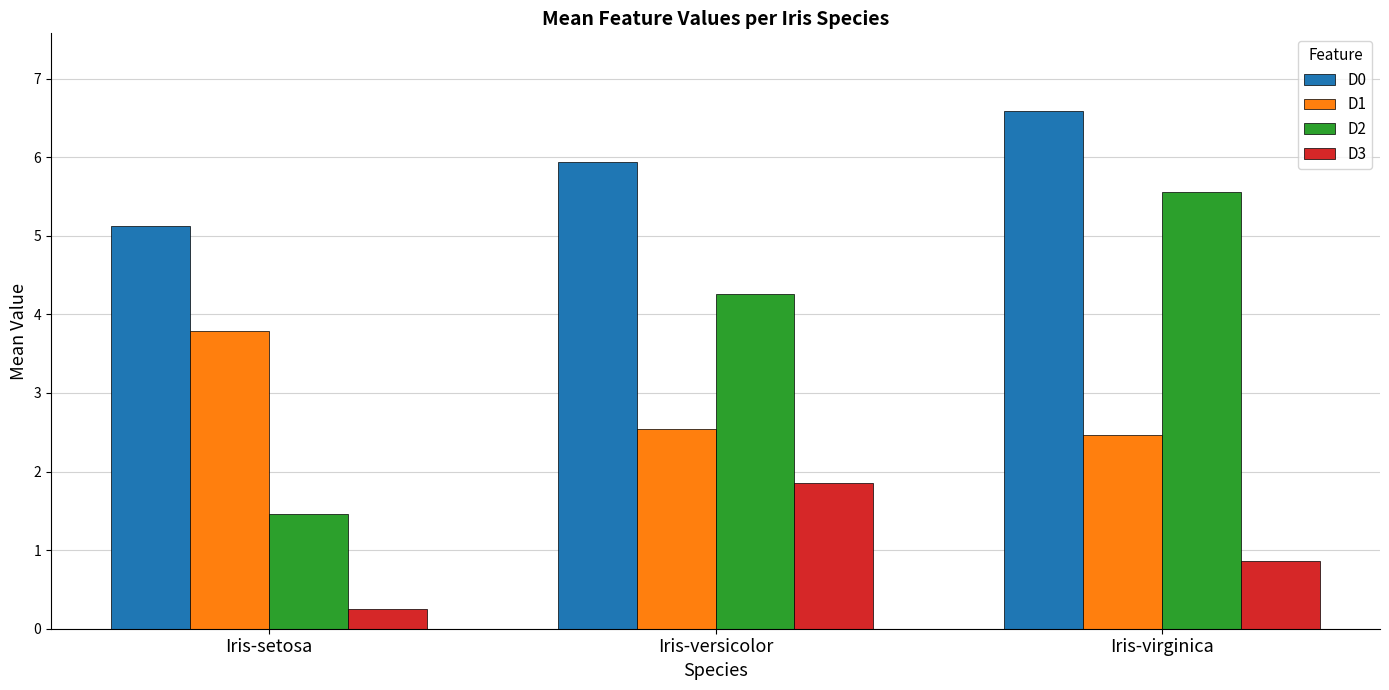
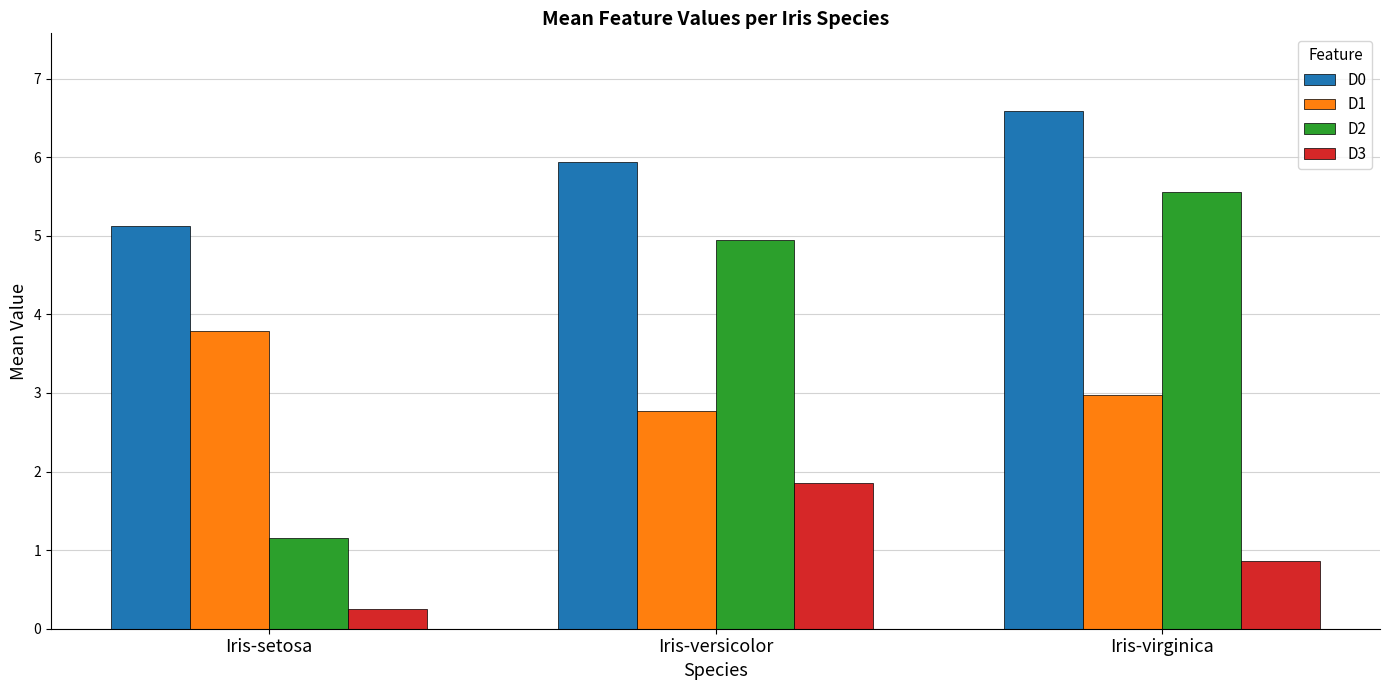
D2, Iris-setosa: 1.5 -> 1.2
D1, Iris-versicolor: 2.5 -> 2.8
D2, Iris-versicolor: 4.3 -> 5.0
D1, Iris-virginica: 2.5 -> 3.0
